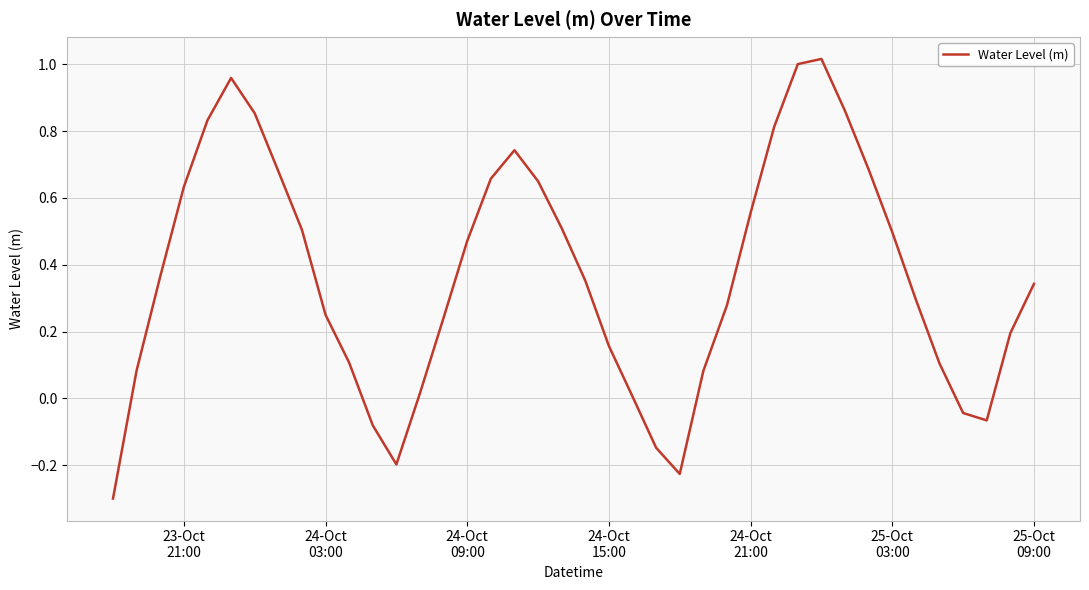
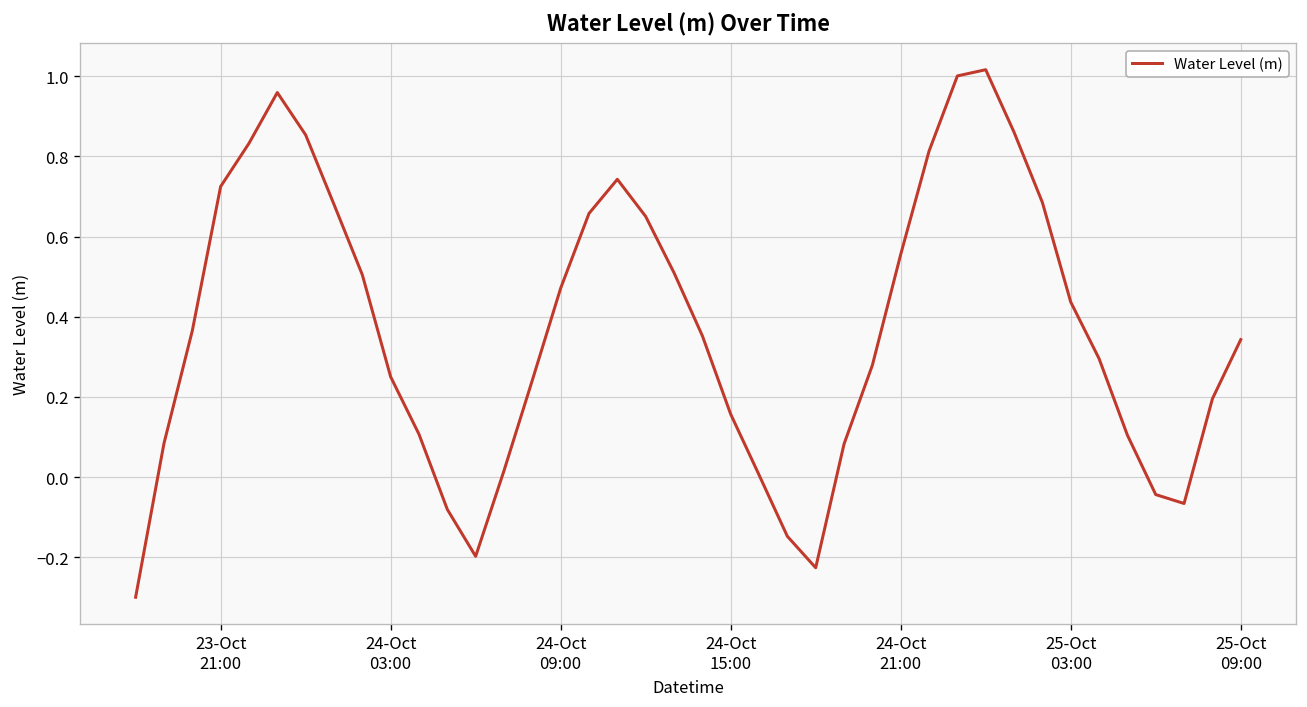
23-Oct 21:00: 0.63 -> 0.72
25-Oct 03:00: 0.50 -> 0.44
